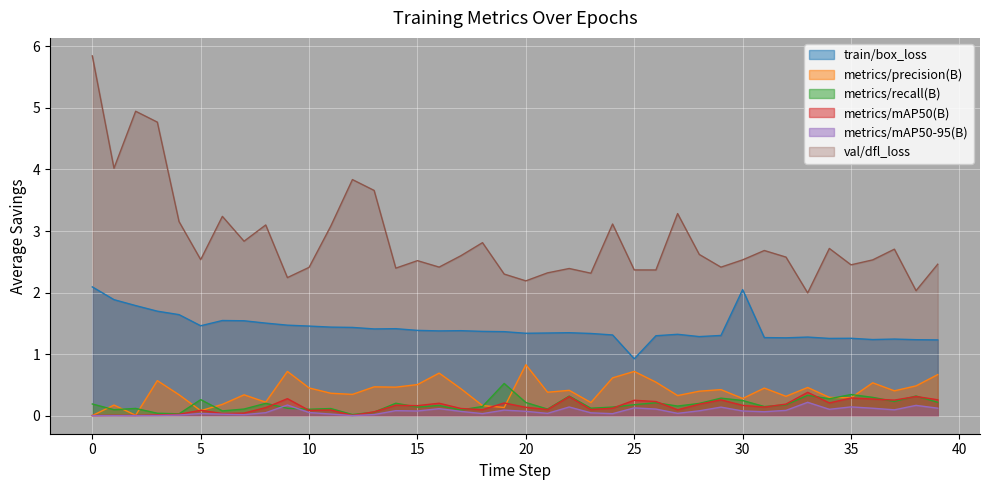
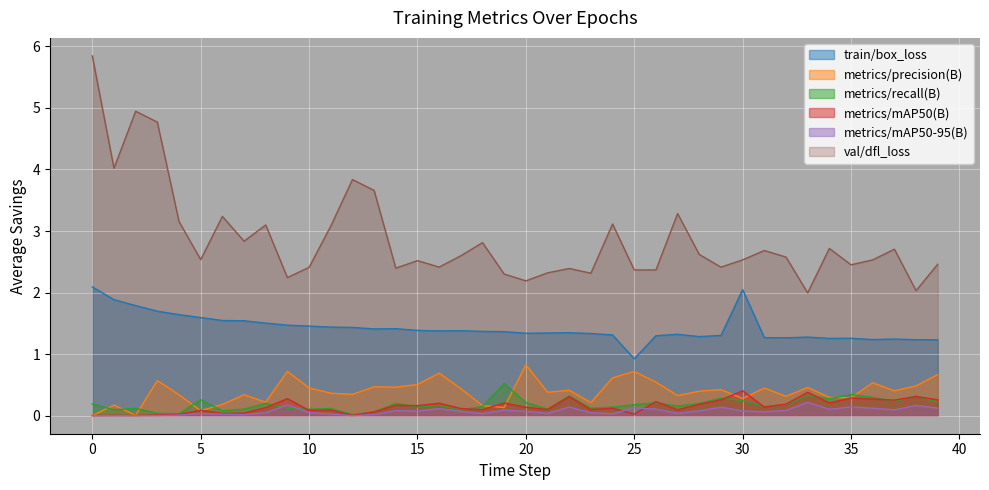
train/box_loss, 5: 1.5 -> 1.6
metrics/mAP50(B), 25: 0.3 -> 0.0
metrics/mAP50(B), 30: 0.2 -> 0.4
